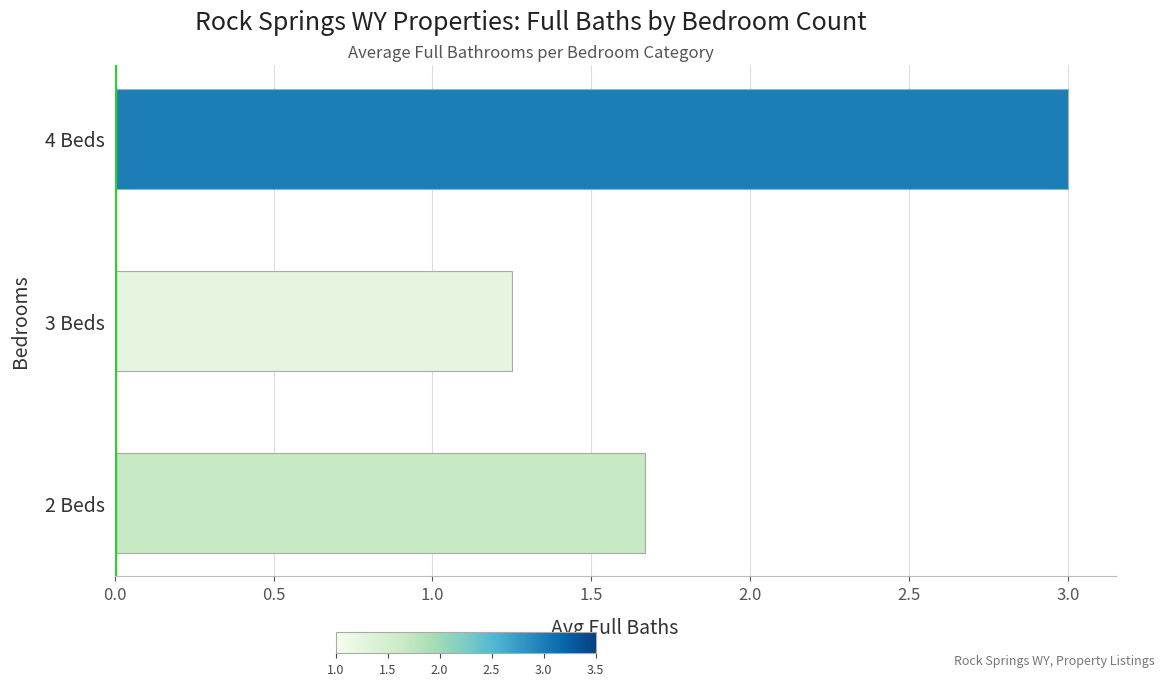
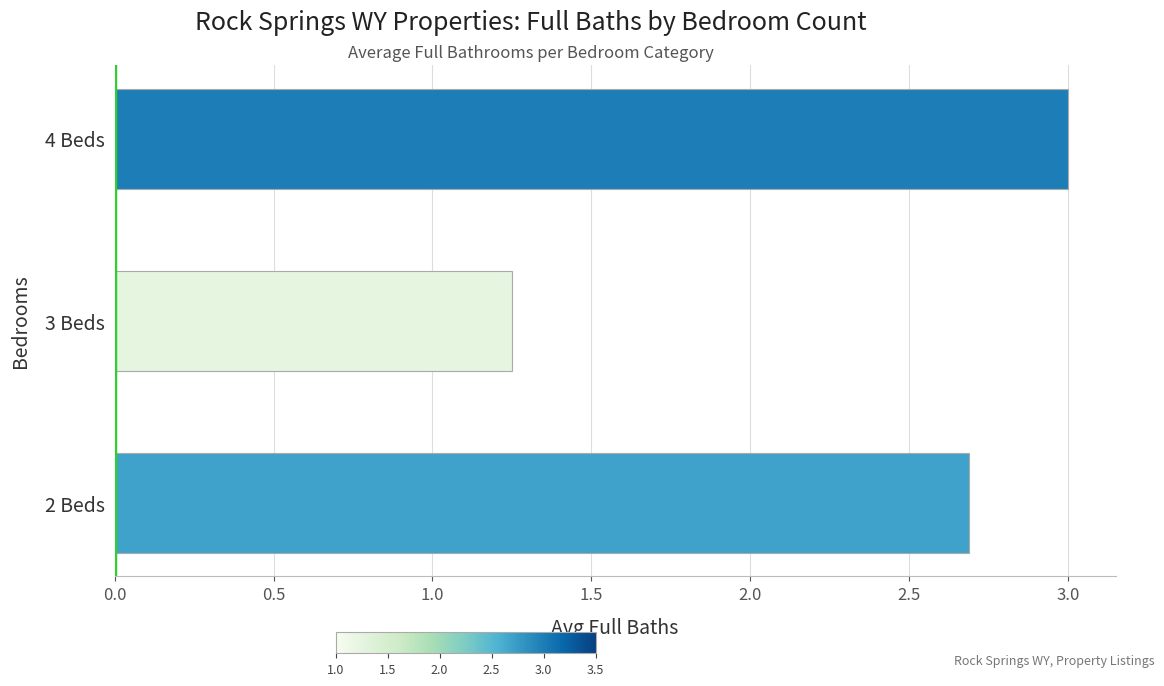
2 Beds: 1.67 -> 2.69
